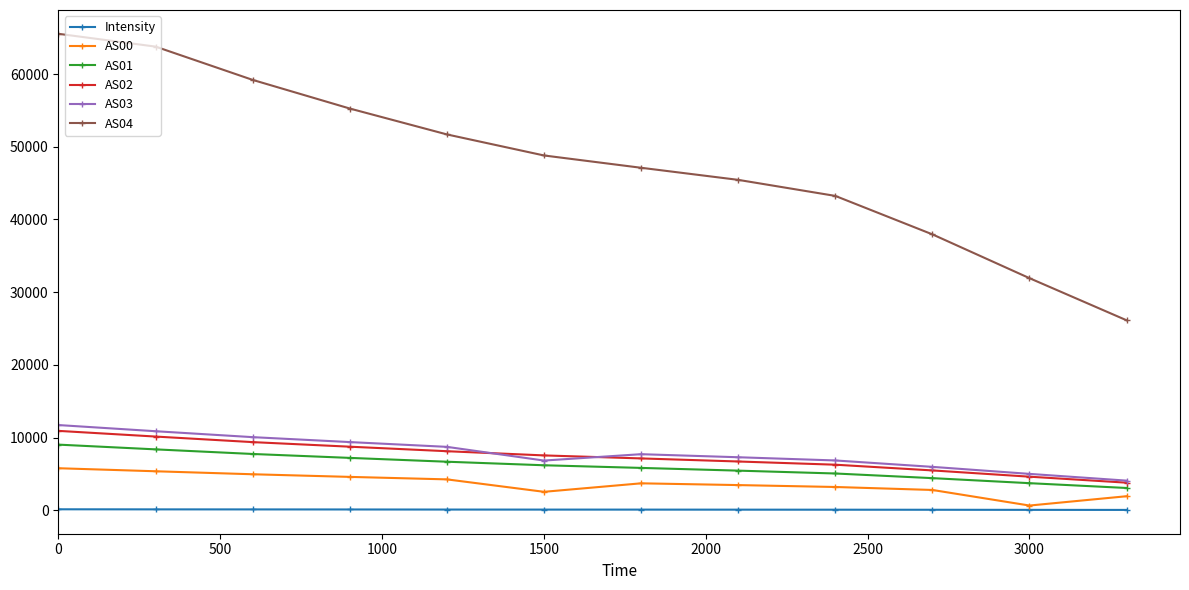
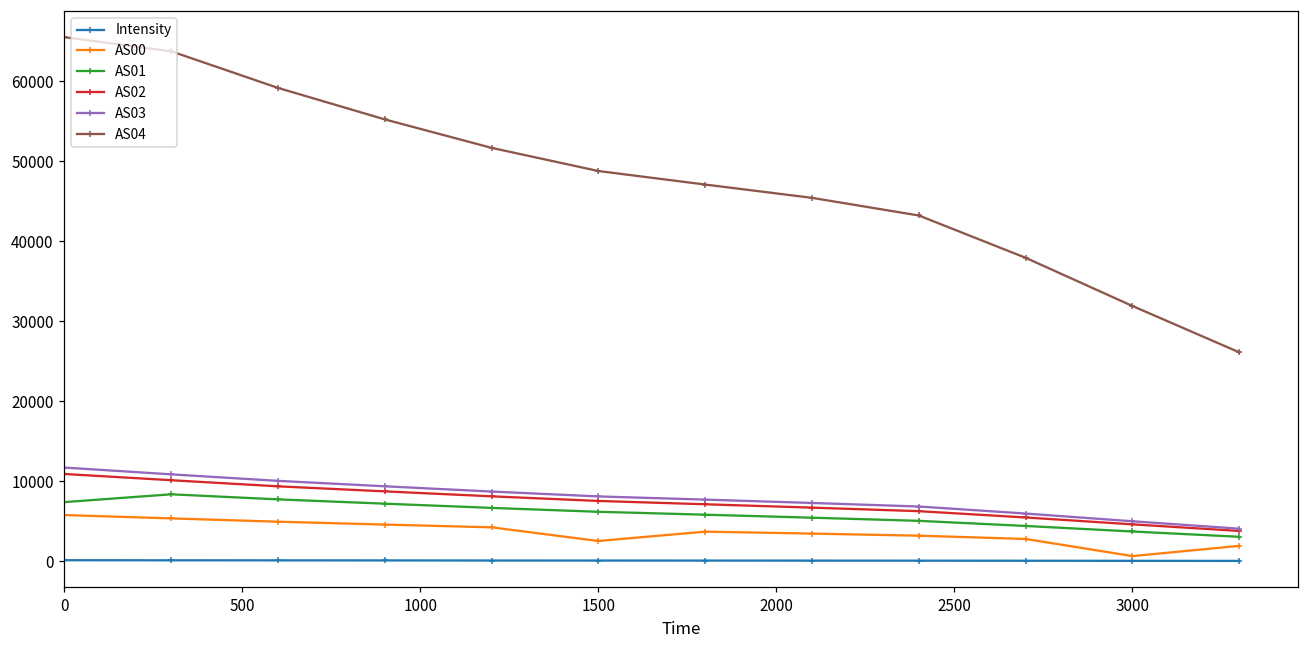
AS01, 0: 9000 -> 7000
AS03, 1500: 7000 -> 8000
